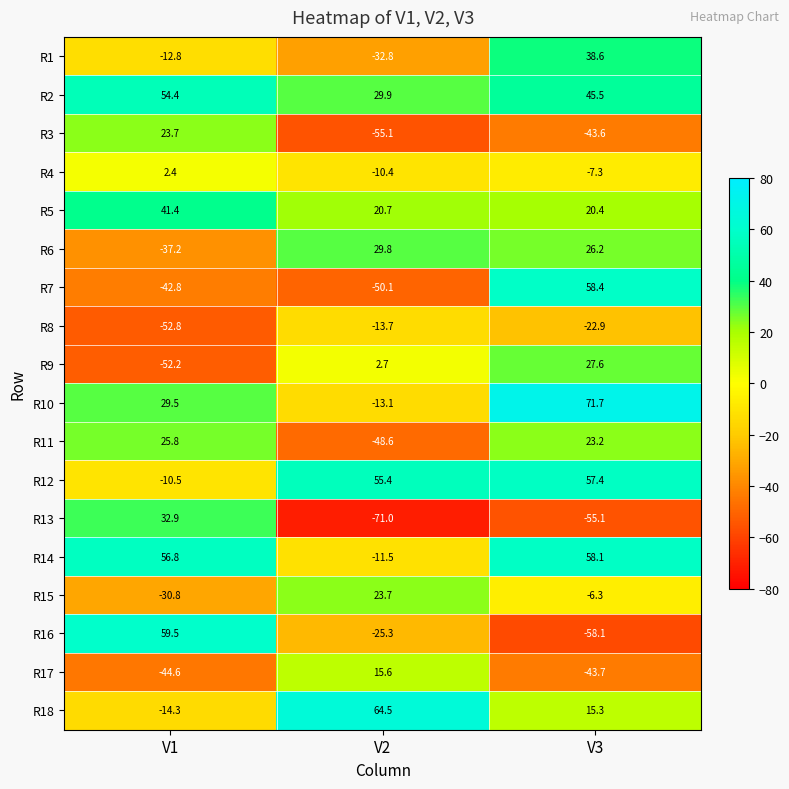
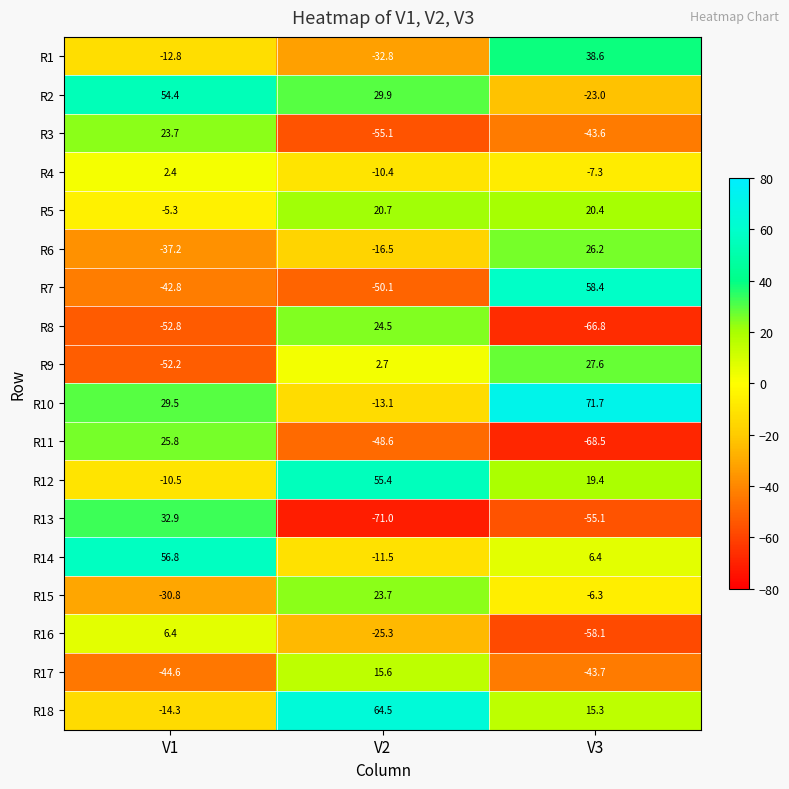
R2, V3: 45.5 -> -23.0
R5, V1: 41.4 -> -5.3
R6, V2: 29.8 -> -16.5
R8, V2: -13.7 -> 24.5
R8, V3: -22.9 -> -66.8
R11, V3: 23.2 -> -68.5
R12, V3: 57.4 -> 19.4
R14, V3: 58.1 -> 6.4
R16, V1: 59.5 -> 6.4
